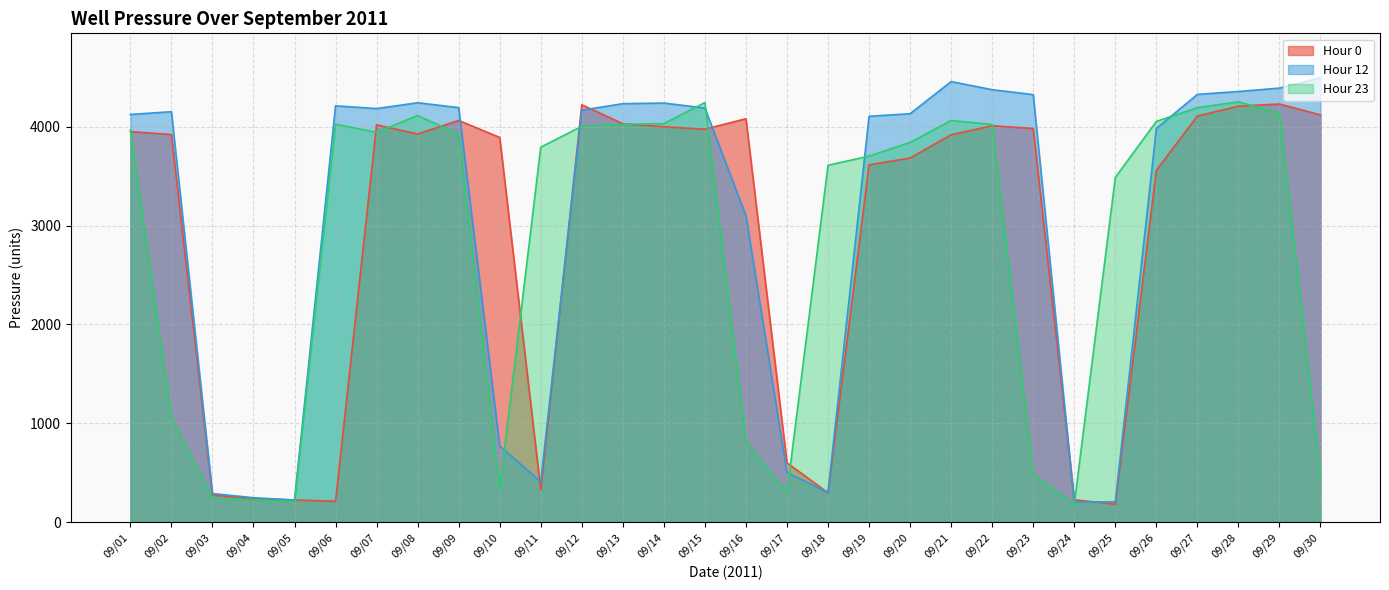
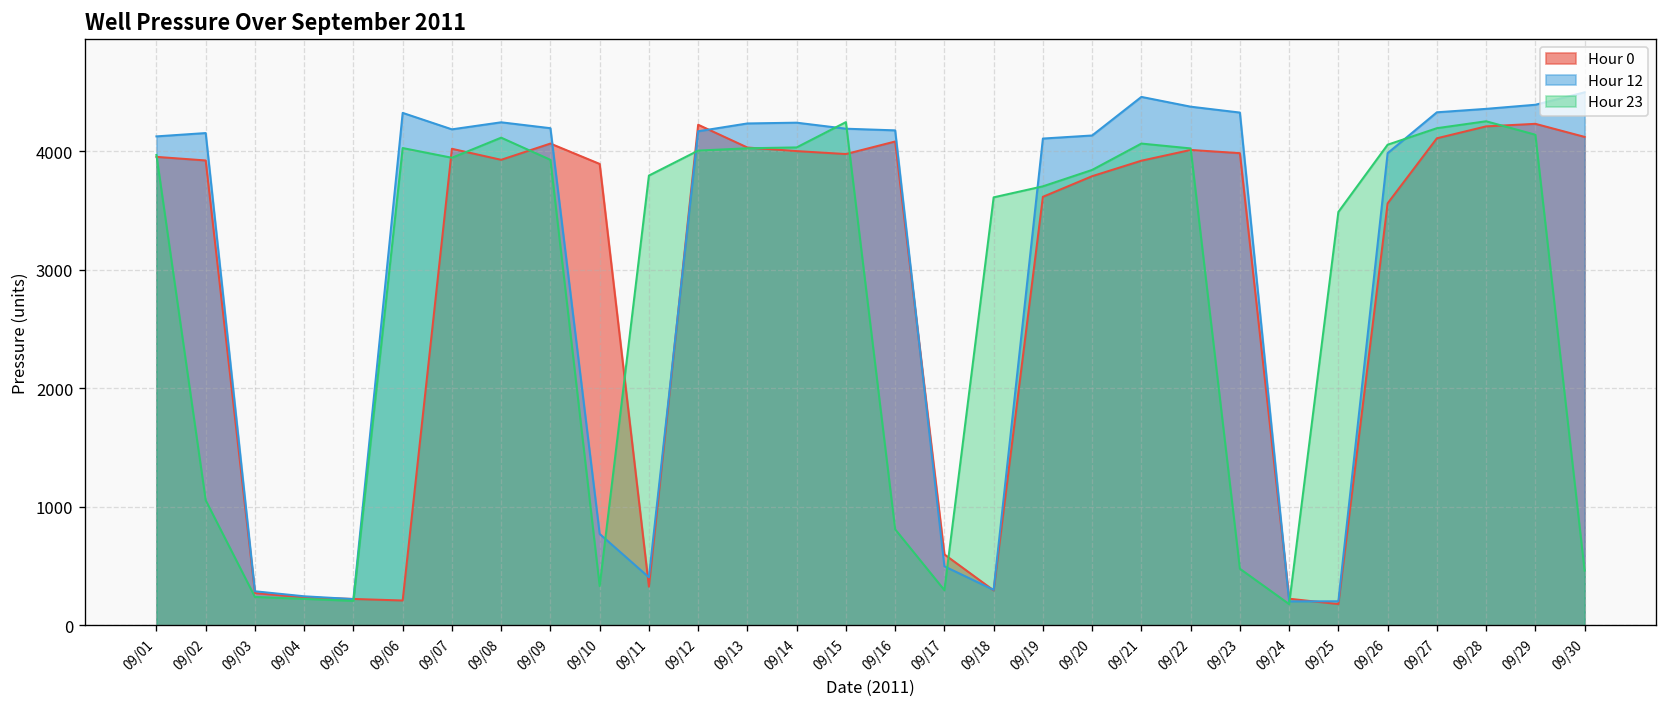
Hour 12, 09/06: 4200 -> 4300
Hour 12, 09/16: 3100 -> 4200
Hour 0, 09/20: 3700 -> 3800
